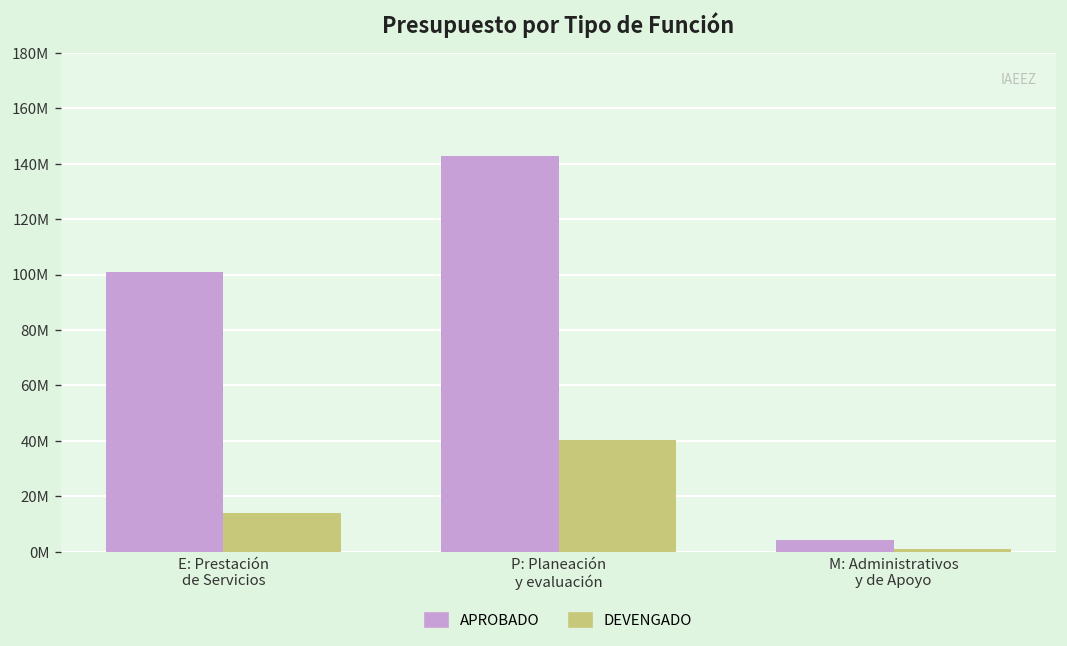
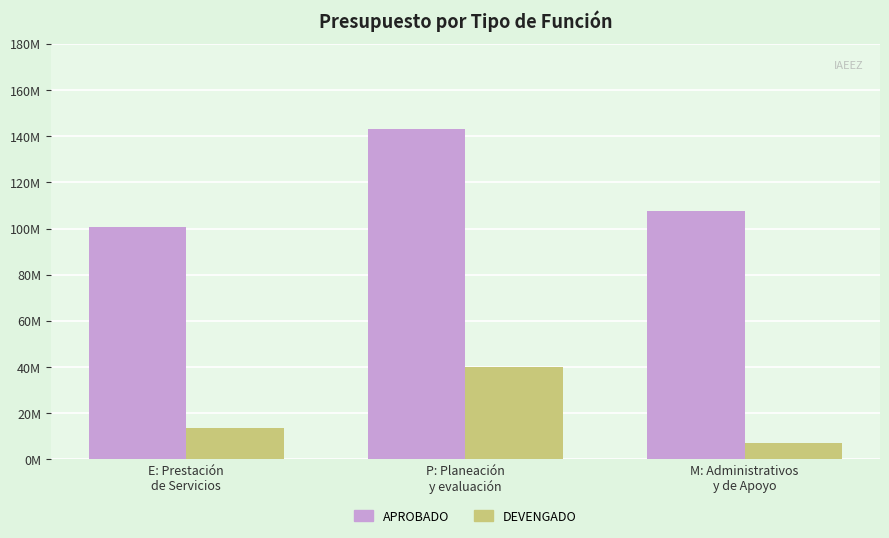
APROBADO, M: Administrativos y de Apoyo: 4000000 -> 107000000
DEVENGADO, M: Administrativos y de Apoyo: 1000000 -> 7000000
